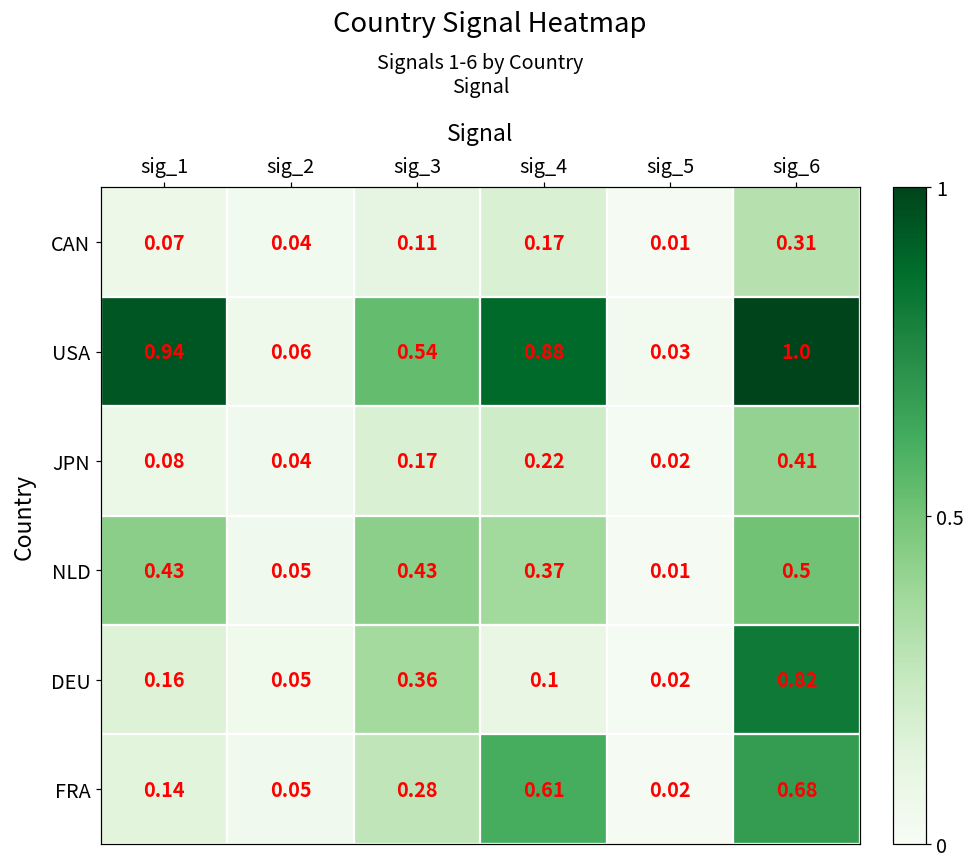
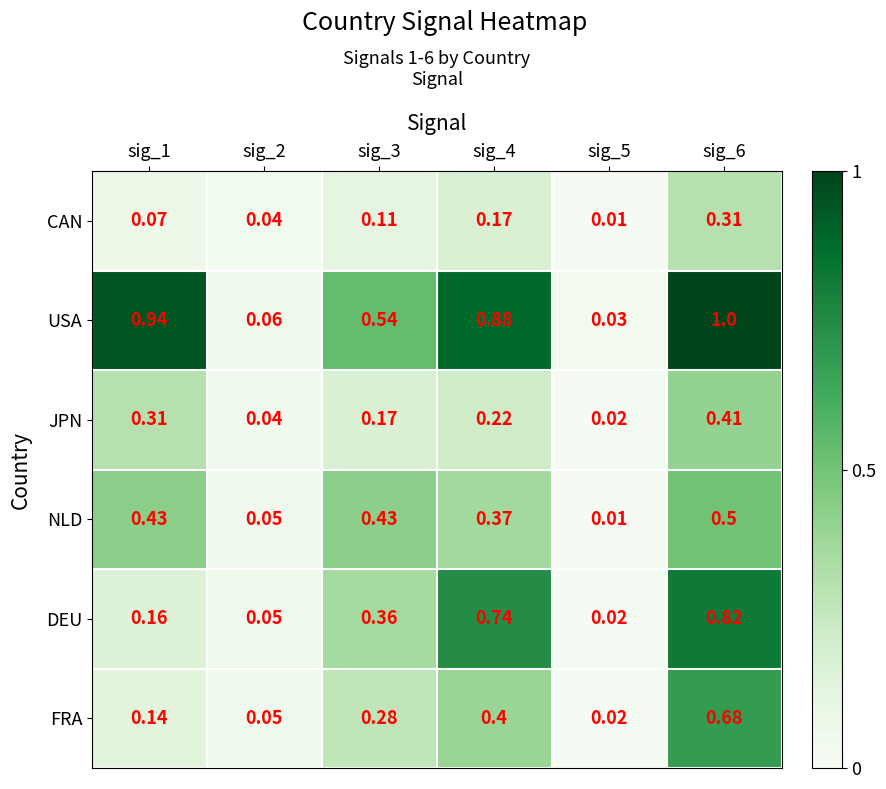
JPN, sig_1: 0.08 -> 0.31
DEU, sig_4: 0.1 -> 0.74
FRA, sig_4: 0.61 -> 0.4
